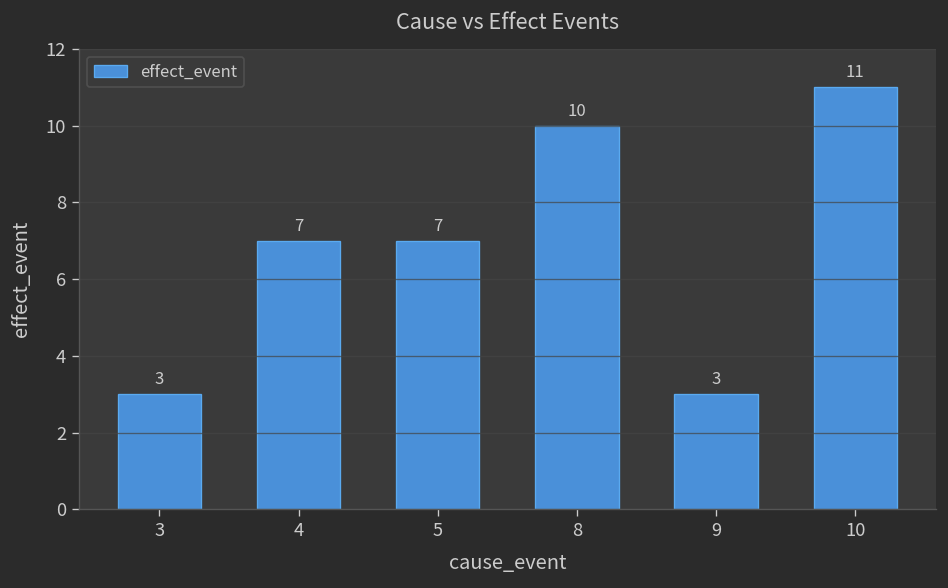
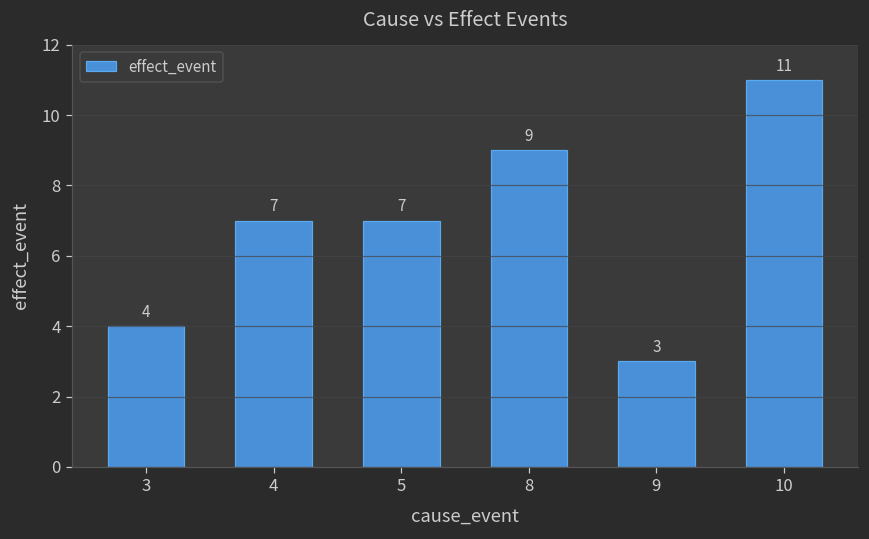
3: 3 -> 4
8: 10 -> 9
